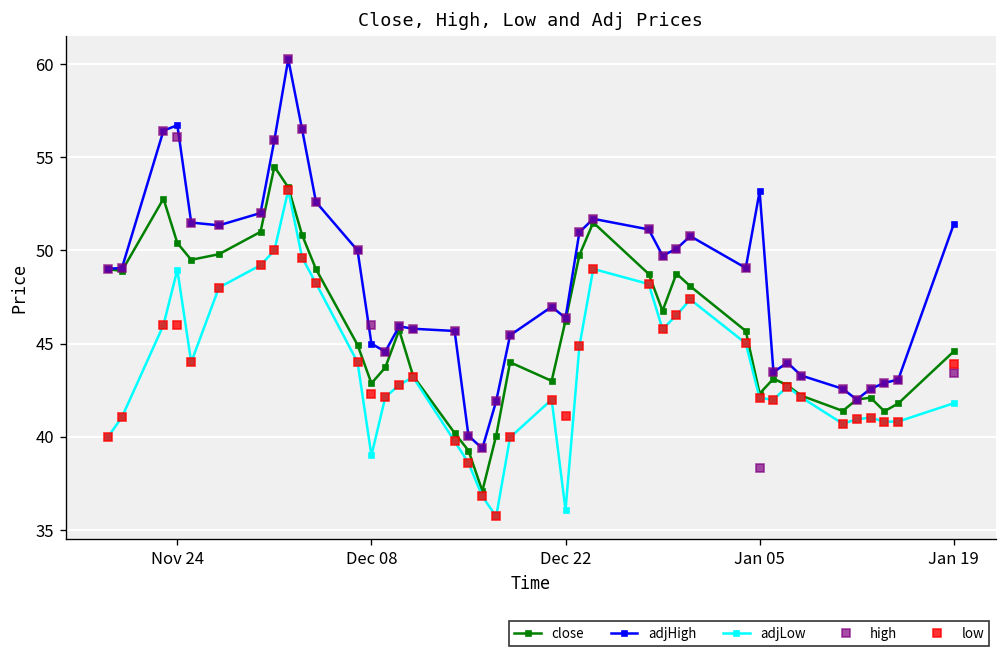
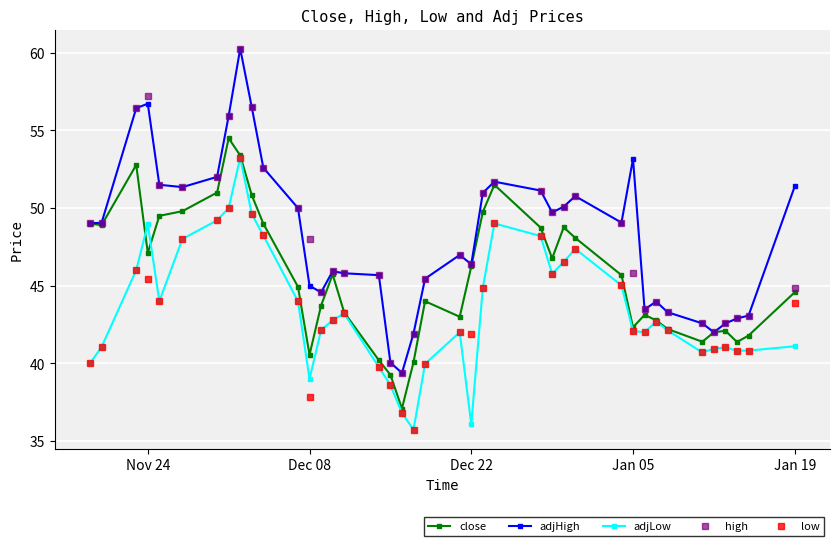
close, Nov 24: 50.4 -> 47.1
high, Nov 24: 56.1 -> 57.2
low, Nov 24: 46.0 -> 45.5
close, Dec 08: 42.9 -> 40.6
high, Dec 08: 46 -> 48
low, Dec 08: 42.3 -> 37.8
low, Dec 22: 41.1 -> 41.9
high, Jan 05: 38.4 -> 45.8
adjLow, Jan 19: 41.8 -> 41.1
high, Jan 19: 43.4 -> 44.9
